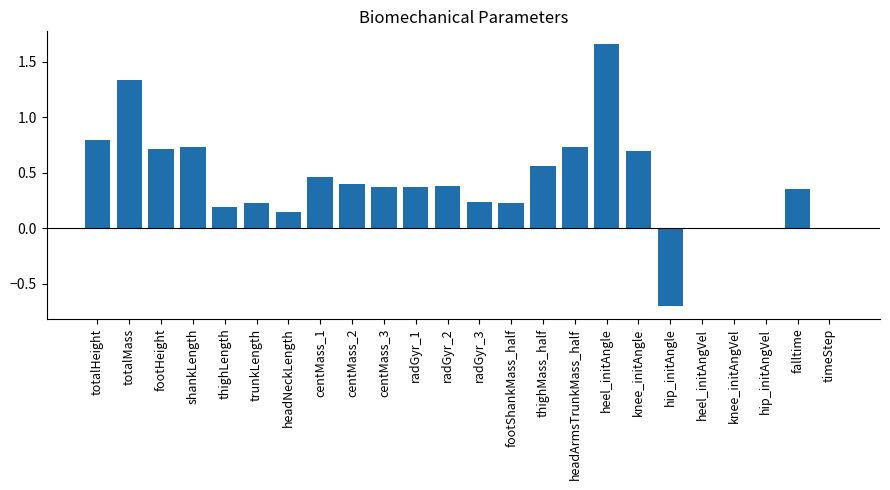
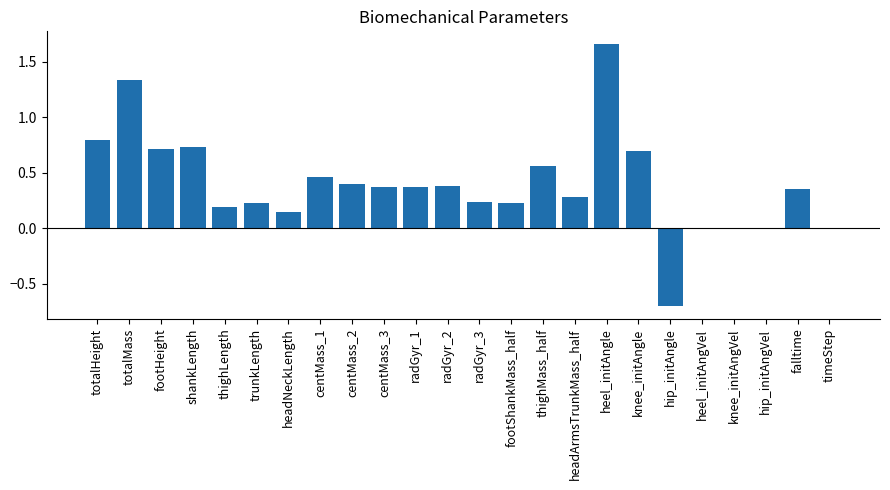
headArmsTrunkMass_half: 0.74 -> 0.29
